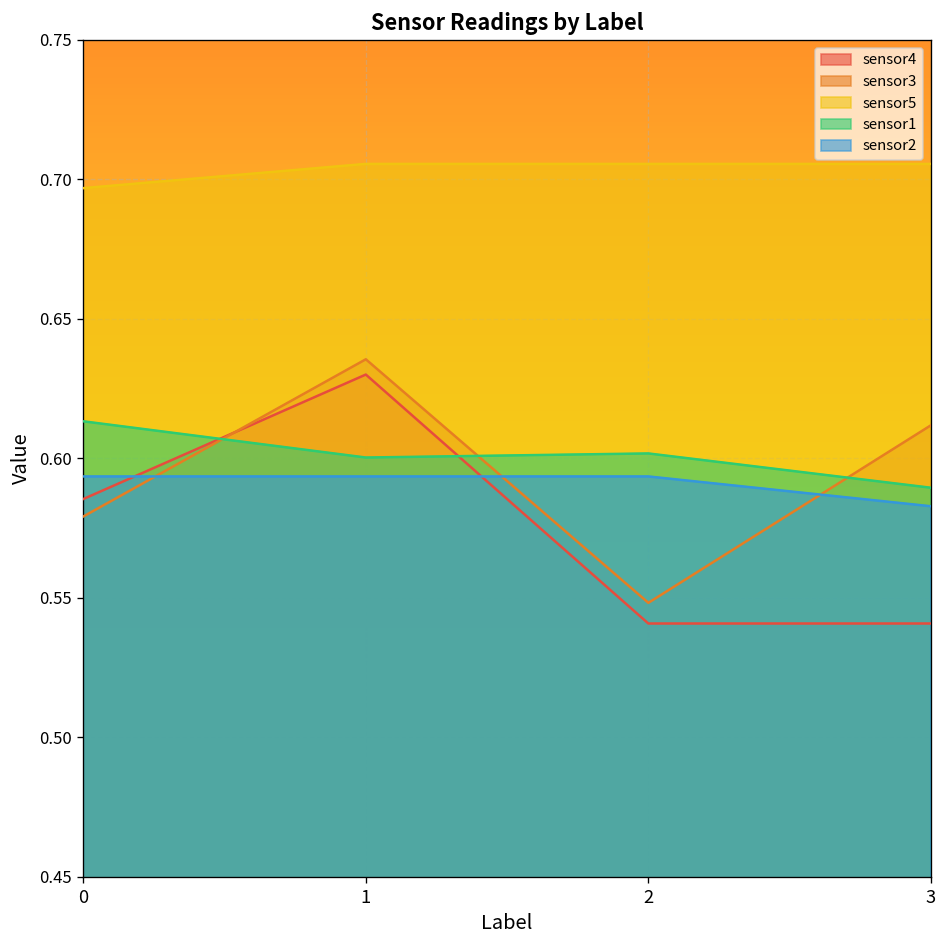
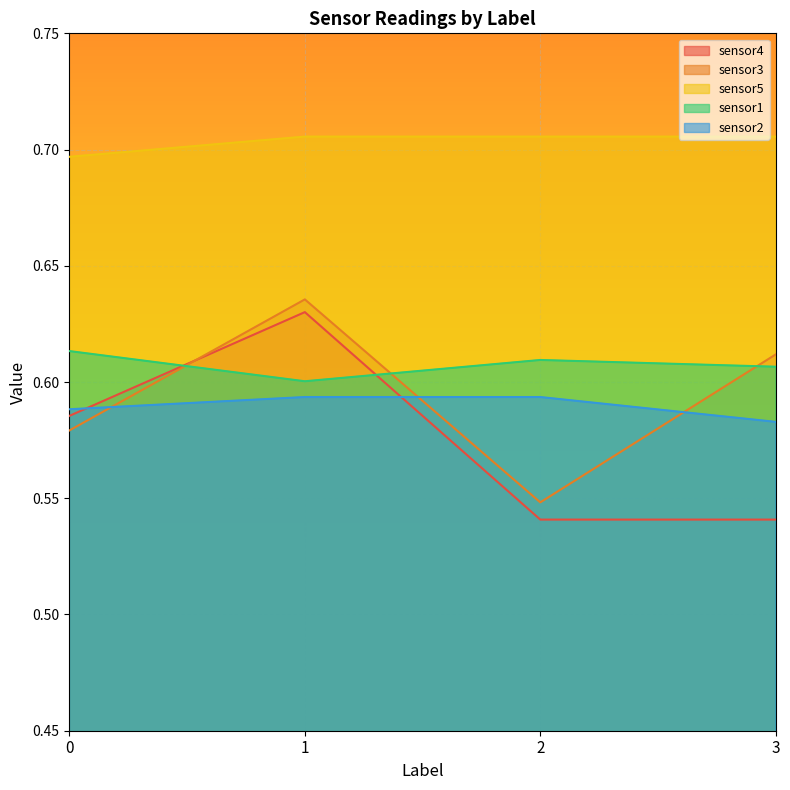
sensor2, 0: 0.594 -> 0.588
sensor1, 2: 0.602 -> 0.609
sensor1, 3: 0.589 -> 0.607
